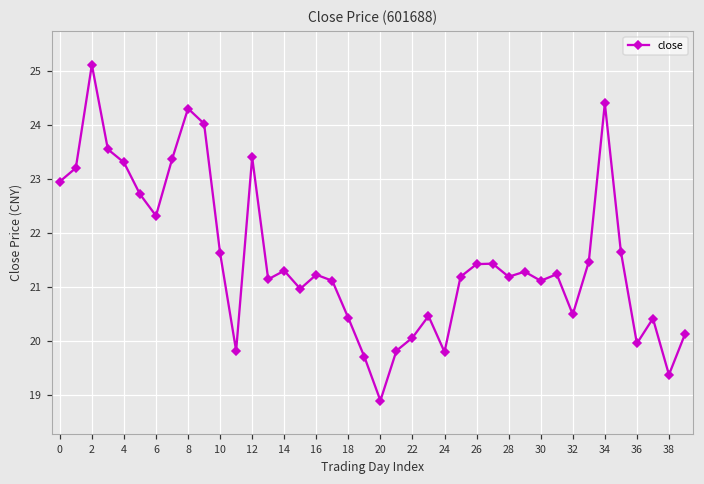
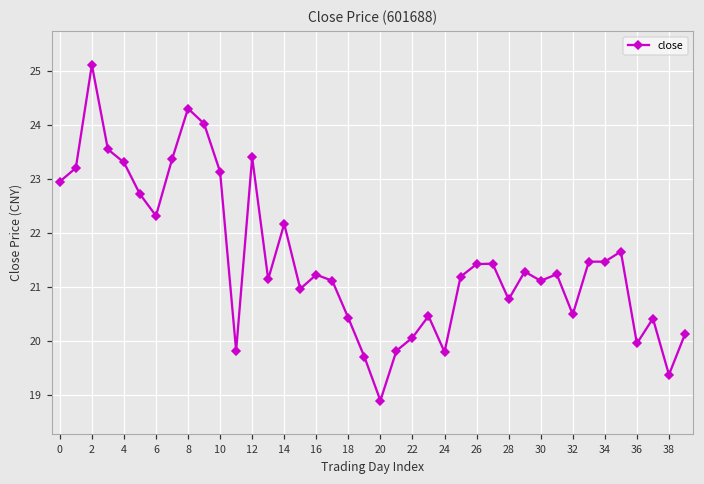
10: 21.6 -> 23.1
14: 21.3 -> 22.2
28: 21.2 -> 20.8
34: 24.4 -> 21.5
